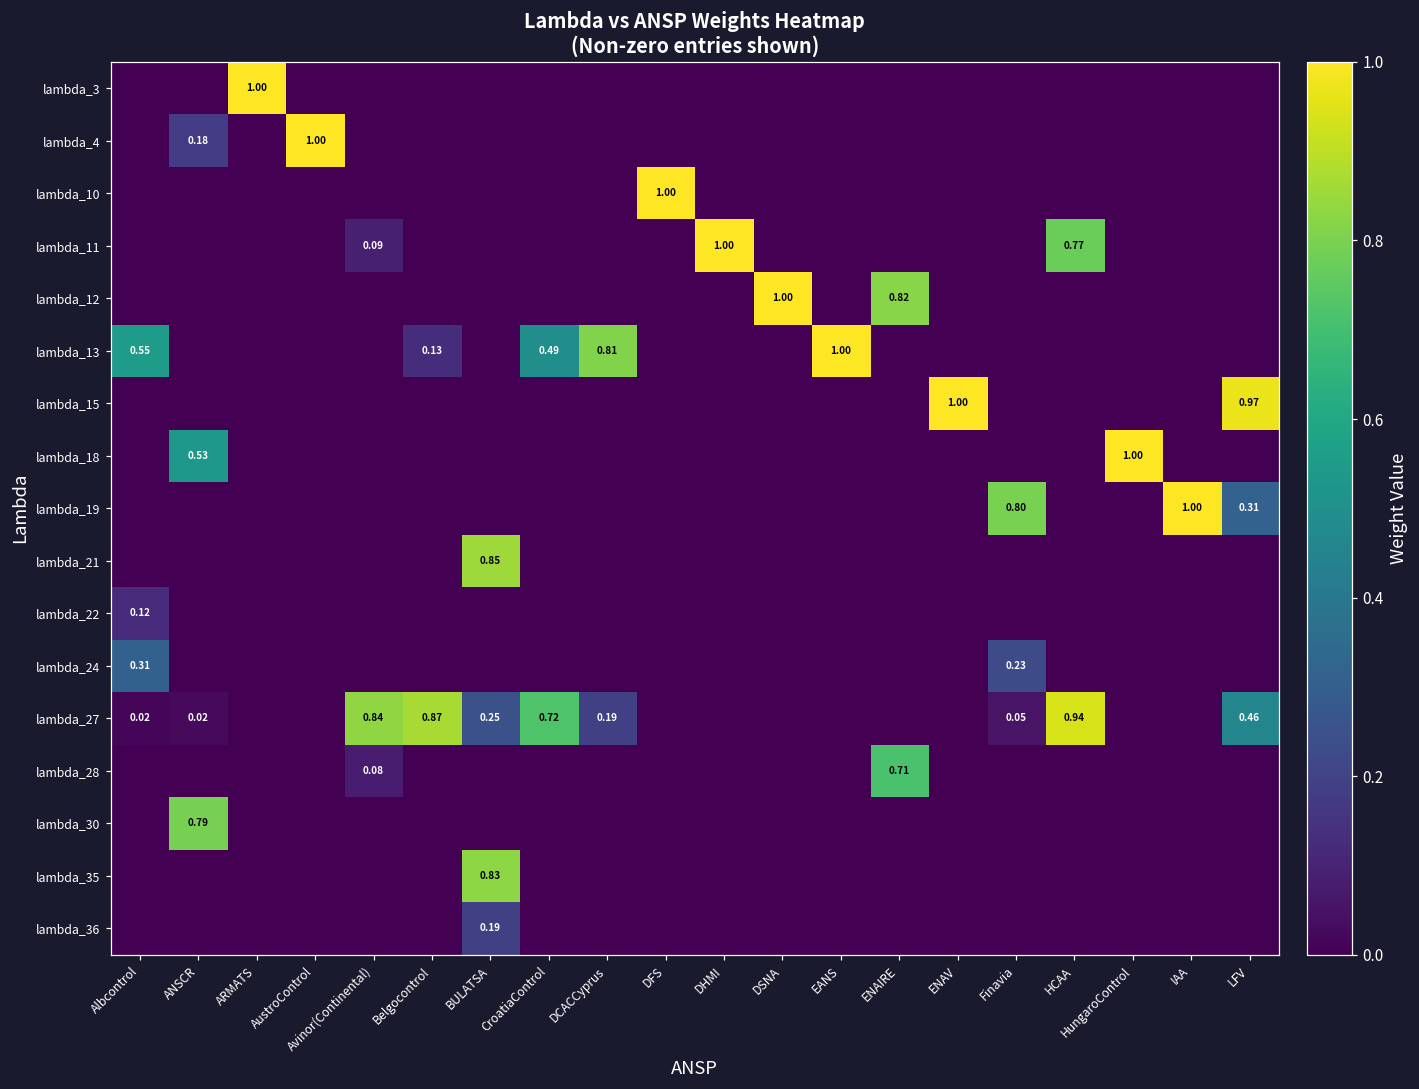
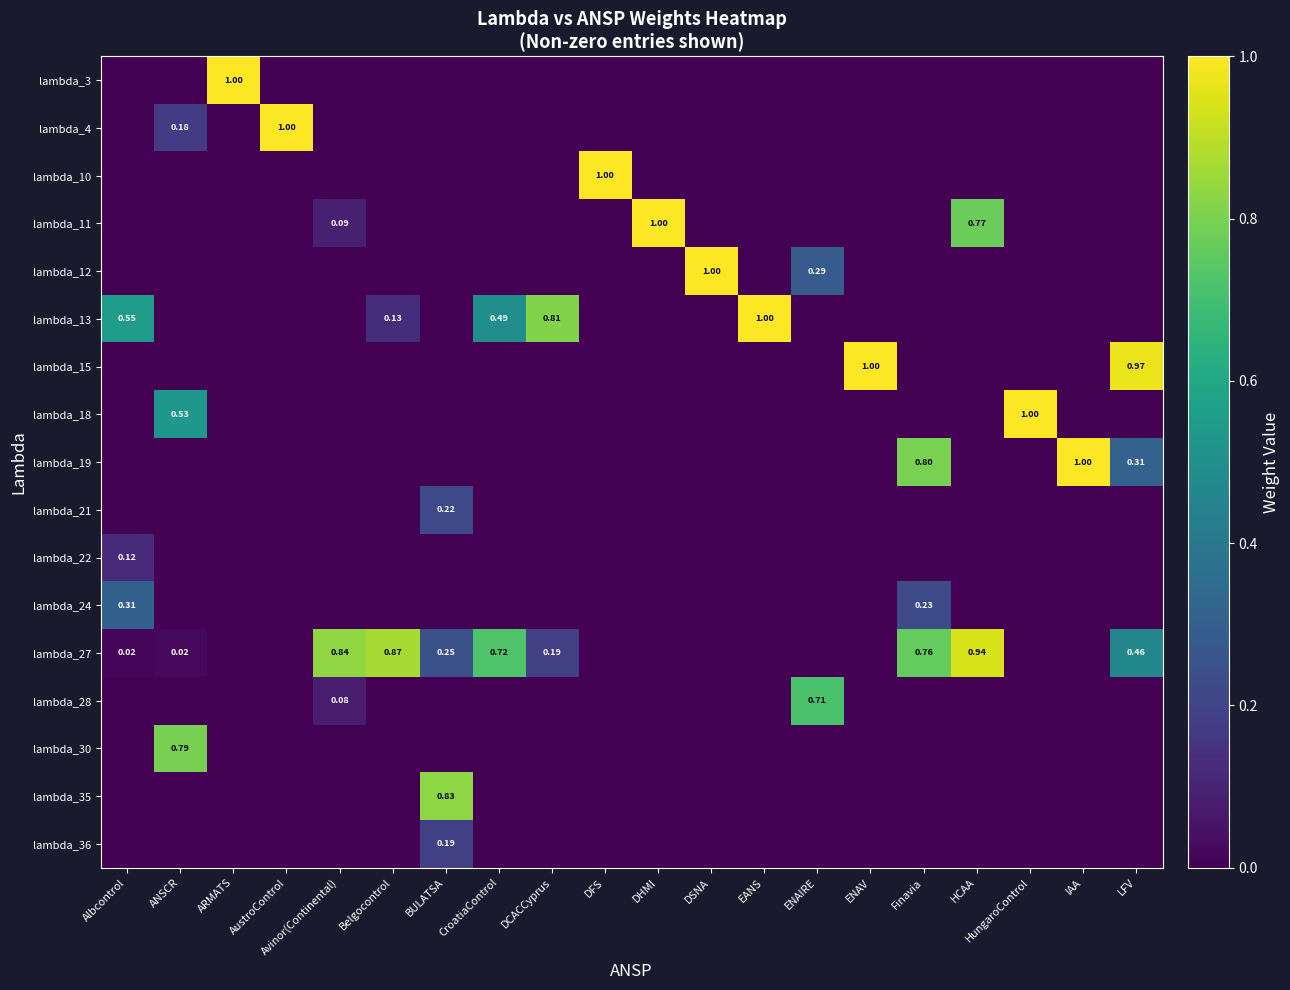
lambda_12, ENAIRE: 0.82 -> 0.29
lambda_21, BULATSA: 0.85 -> 0.22
lambda_27, Finavia: 0.05 -> 0.76
